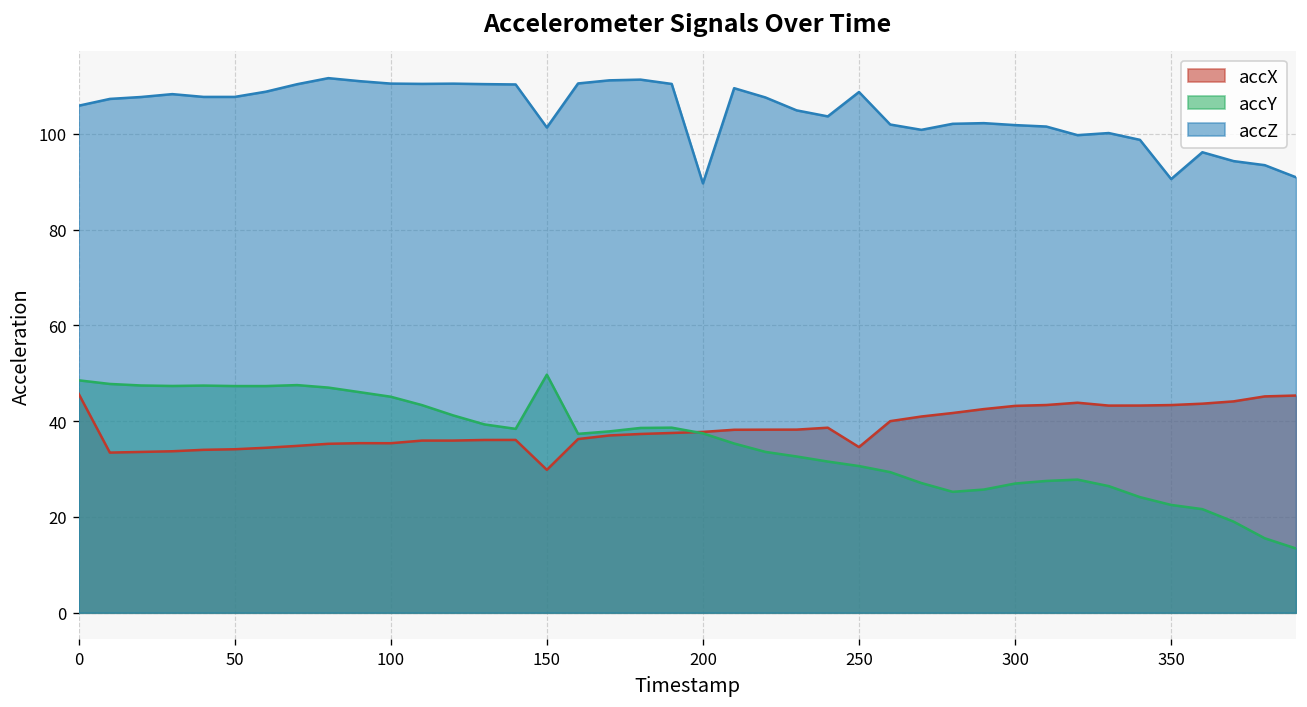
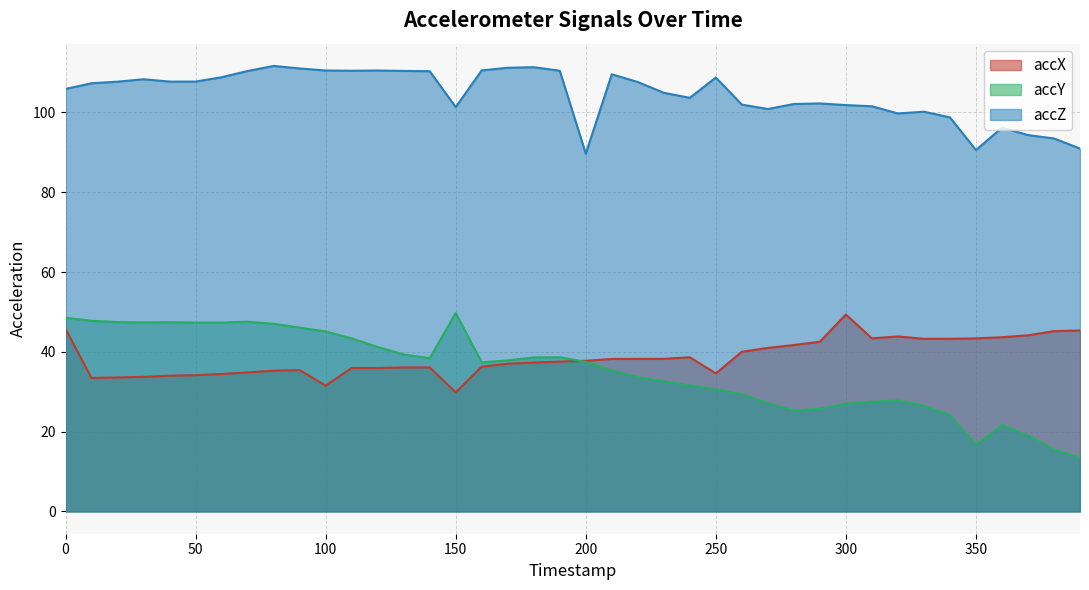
accX, 100: 35 -> 32
accX, 300: 43 -> 49
accY, 350: 23 -> 17
